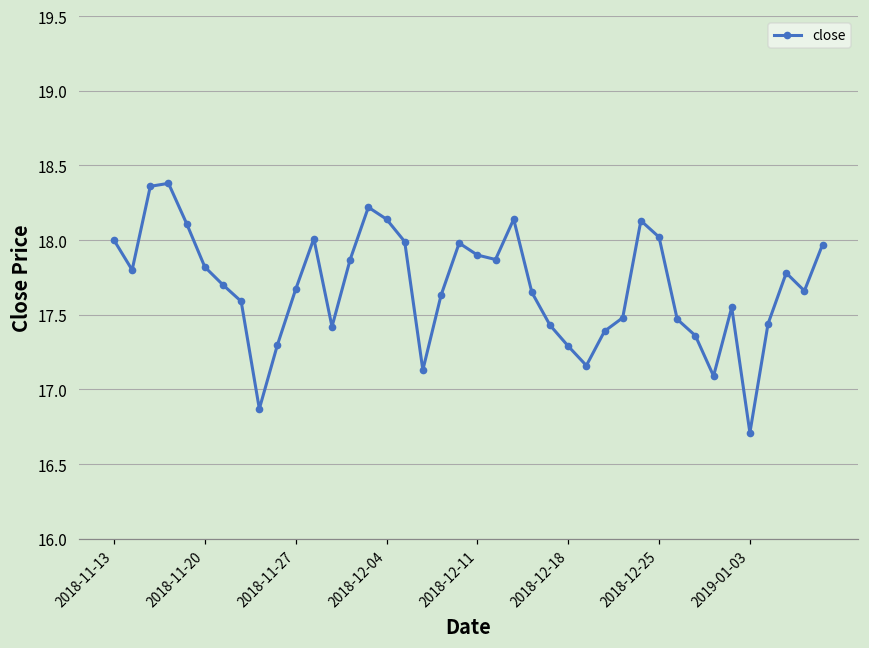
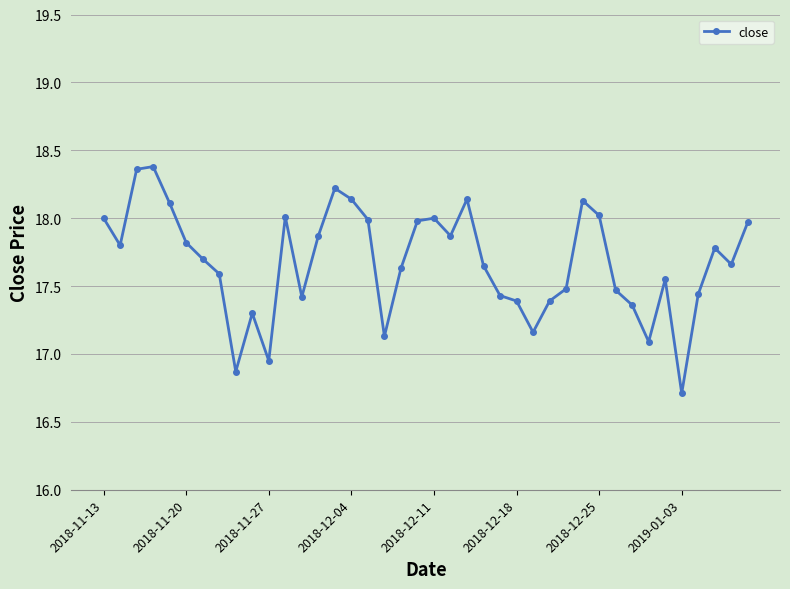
2018-11-27: 17.67 -> 16.95
2018-12-11: 17.9 -> 18.0
2018-12-18: 17.29 -> 17.39
